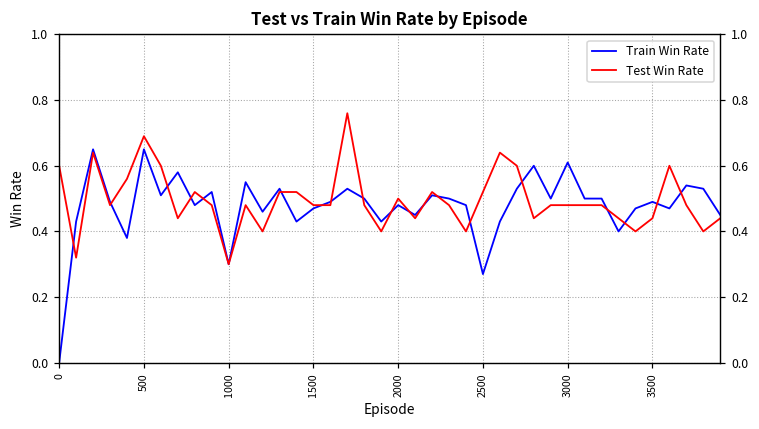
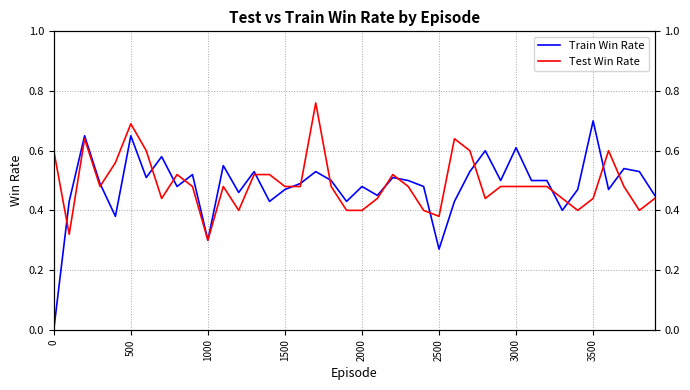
Test Win Rate, 2000: 0.5 -> 0.4
Test Win Rate, 2500: 0.52 -> 0.38
Train Win Rate, 3500: 0.49 -> 0.70
